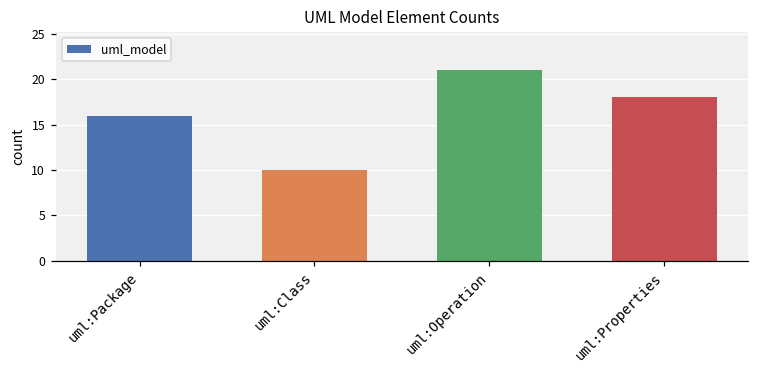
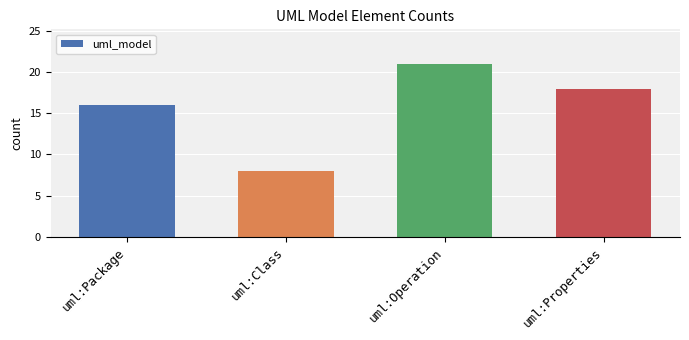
uml:Class: 10 -> 8
